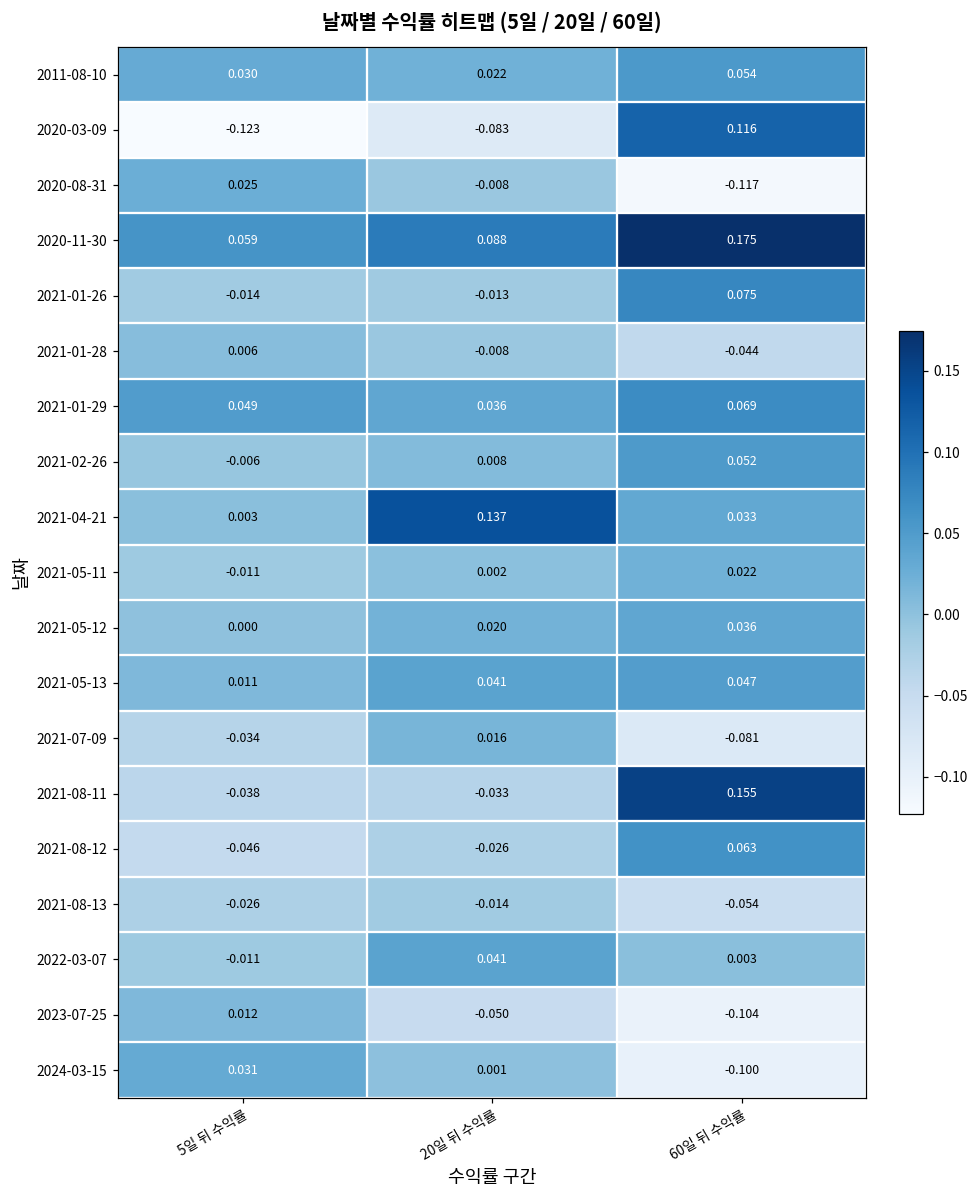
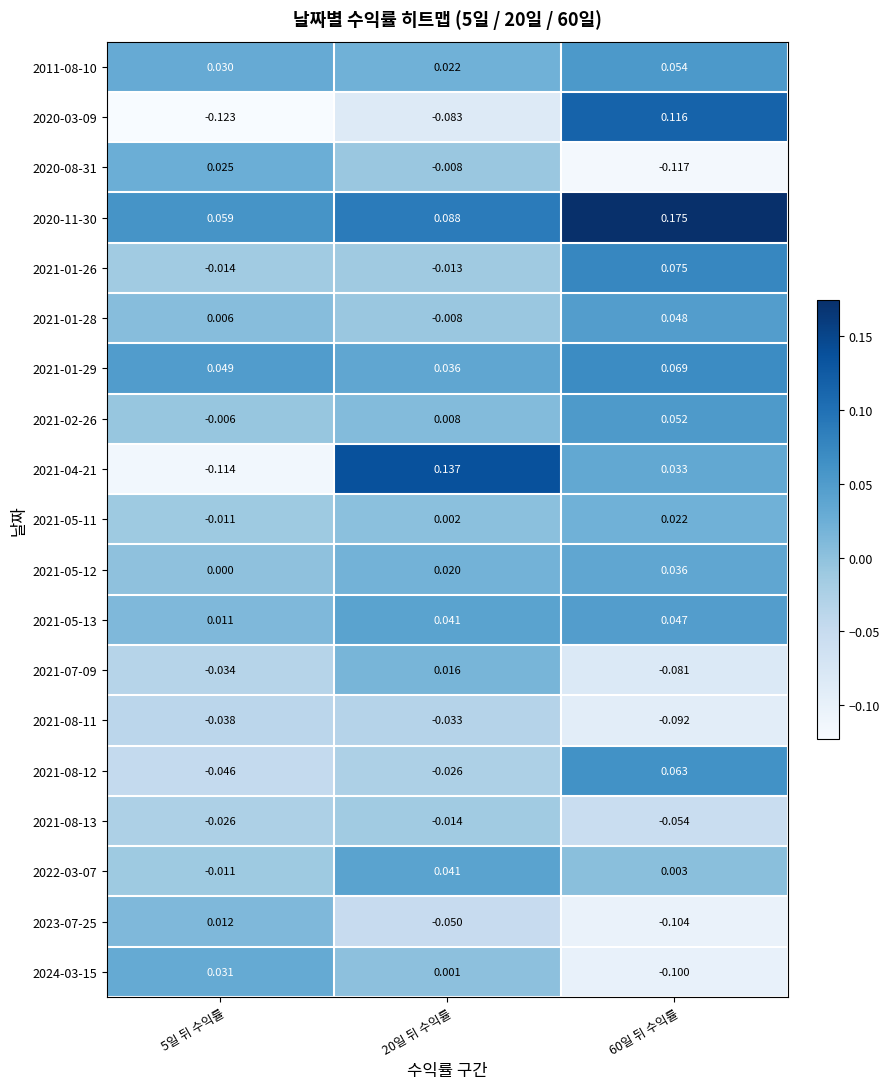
2021-01-28, 60일 뒤 수익률: -0.044 -> 0.048
2021-04-21, 5일 뒤 수익률: 0.003 -> -0.114
2021-08-11, 60일 뒤 수익률: 0.155 -> -0.092
